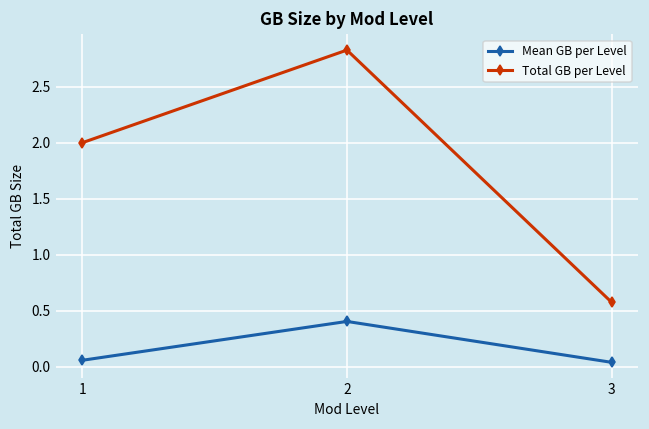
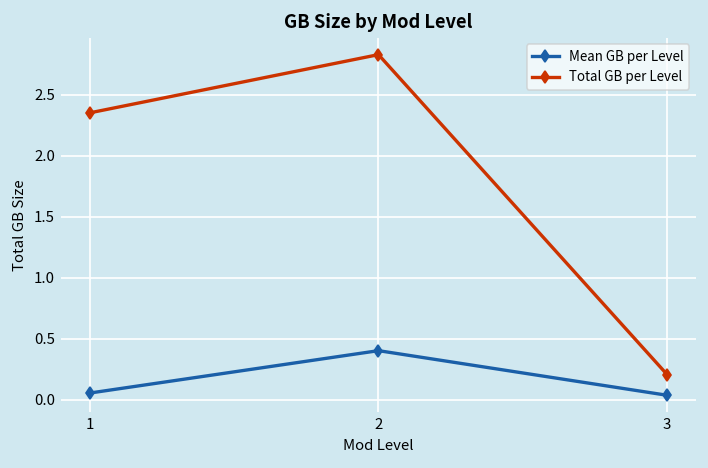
Total GB per Level, 1: 2.00 -> 2.35
Total GB per Level, 3: 0.58 -> 0.21
